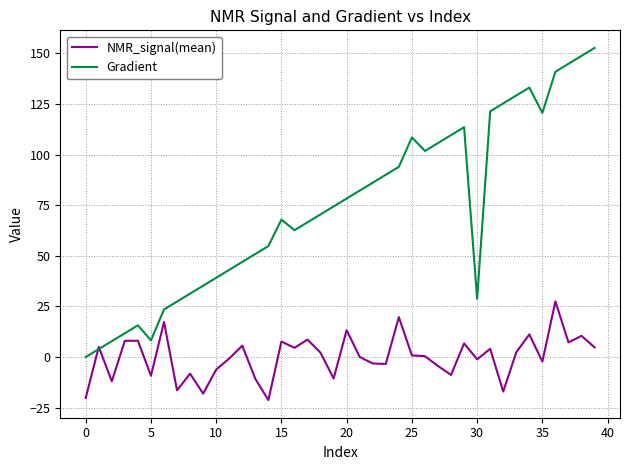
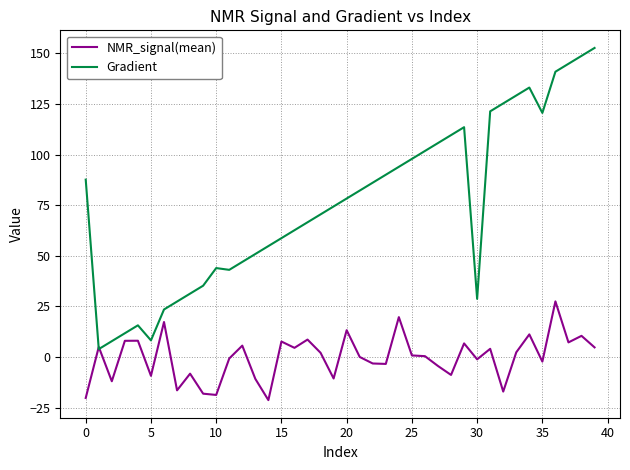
Gradient, 0: 0 -> 88
NMR_signal(mean), 10: -6 -> -19
Gradient, 10: 39 -> 44
Gradient, 15: 68 -> 59
Gradient, 25: 108 -> 98
